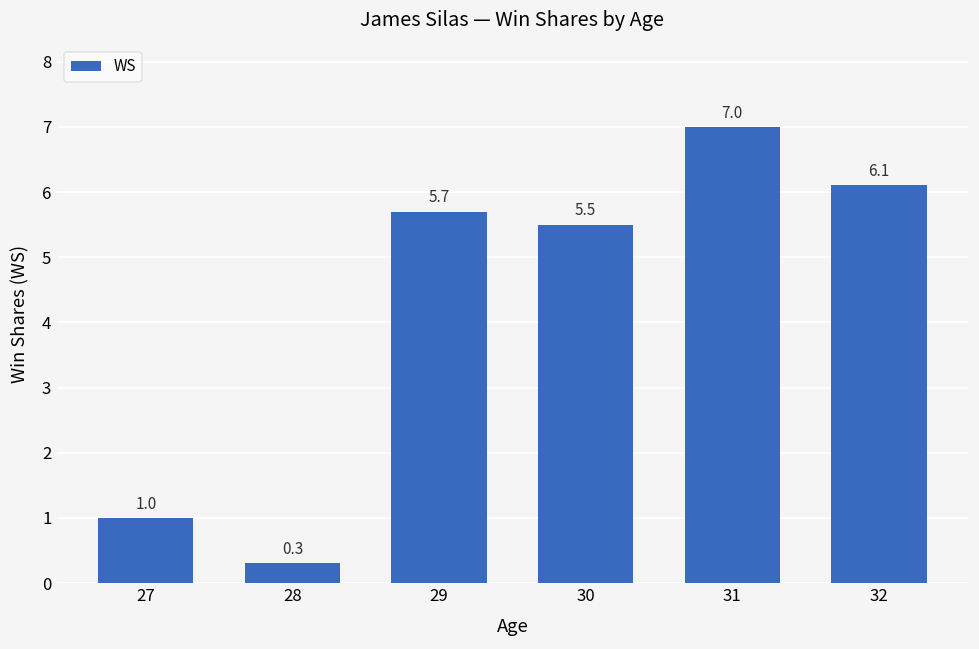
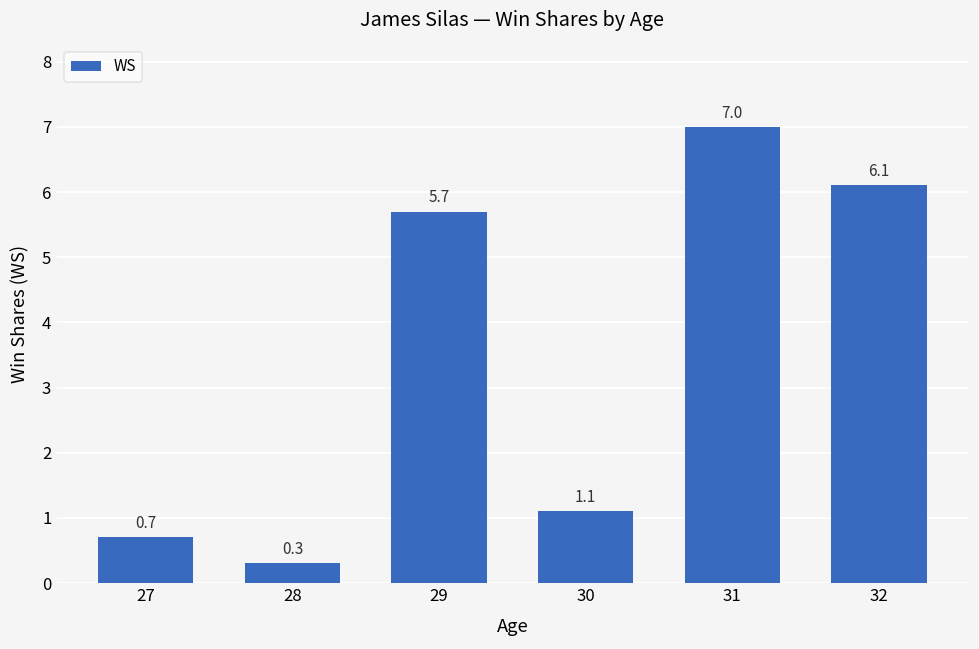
27: 1.0 -> 0.7
30: 5.5 -> 1.1
